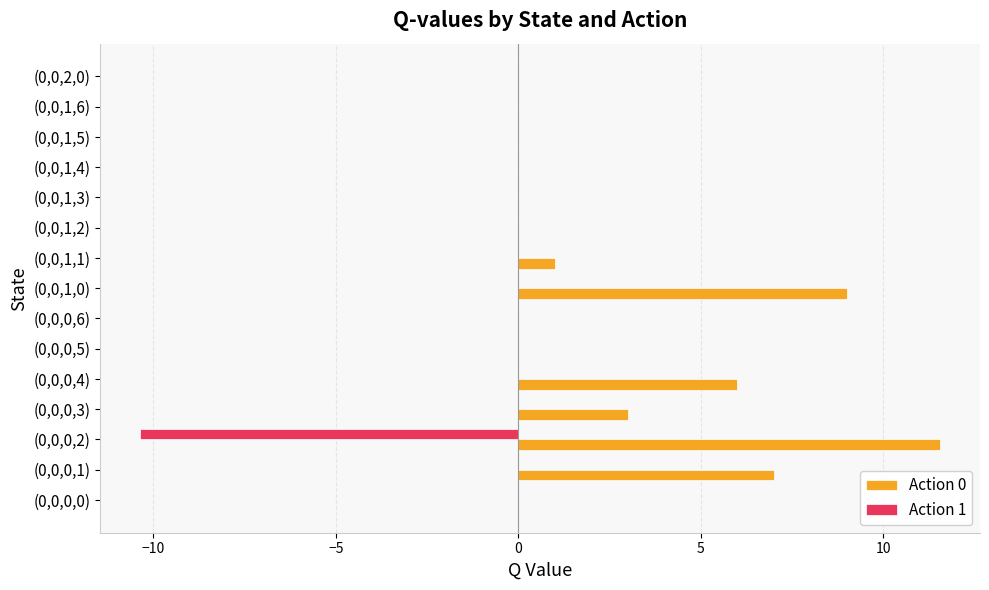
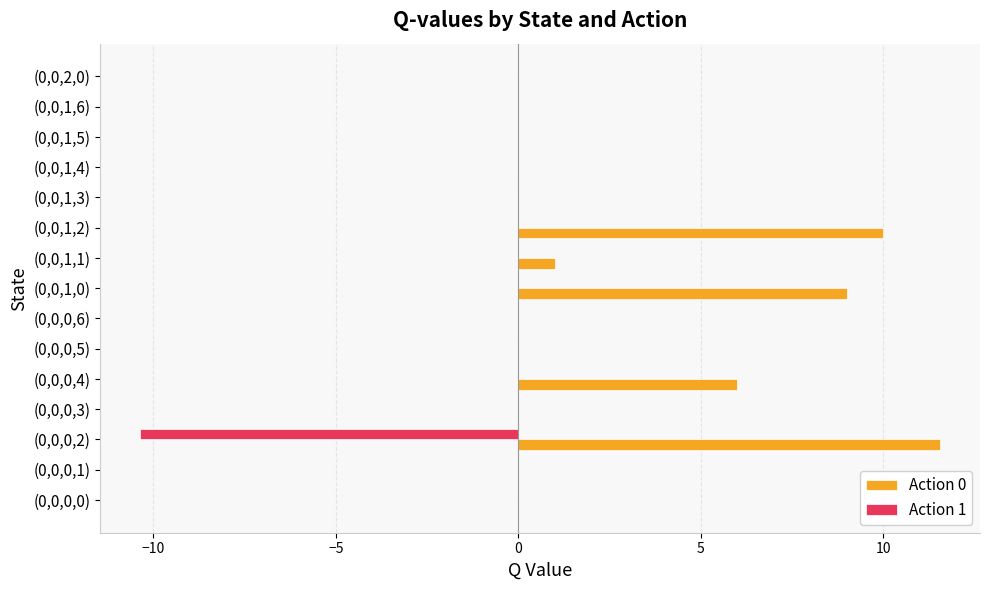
Action 0, (0,0,1,2): 0 -> 10
Action 0, (0,0,0,3): 3 -> 0
Action 0, (0,0,0,1): 7 -> 0
